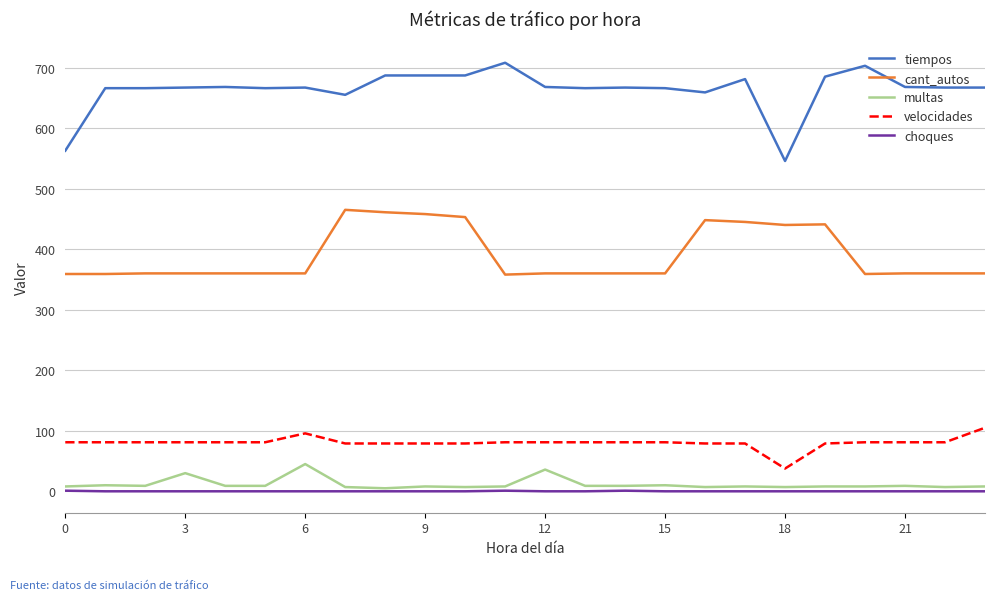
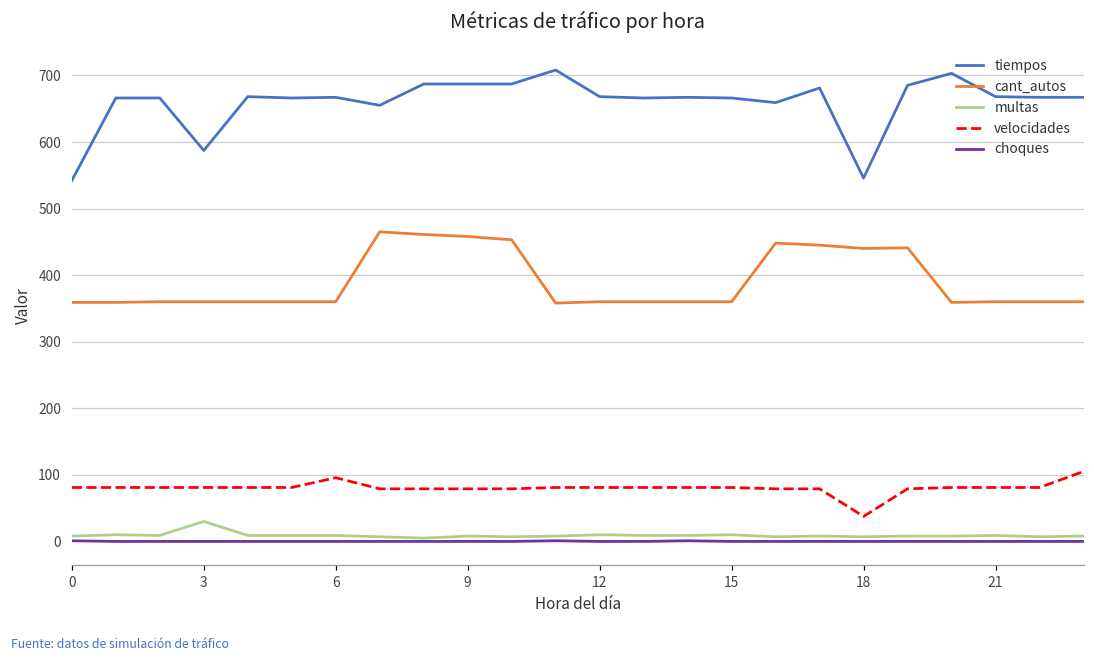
tiempos, 0: 560 -> 540
tiempos, 3: 670 -> 590
multas, 6: 50 -> 10
multas, 12: 40 -> 10
